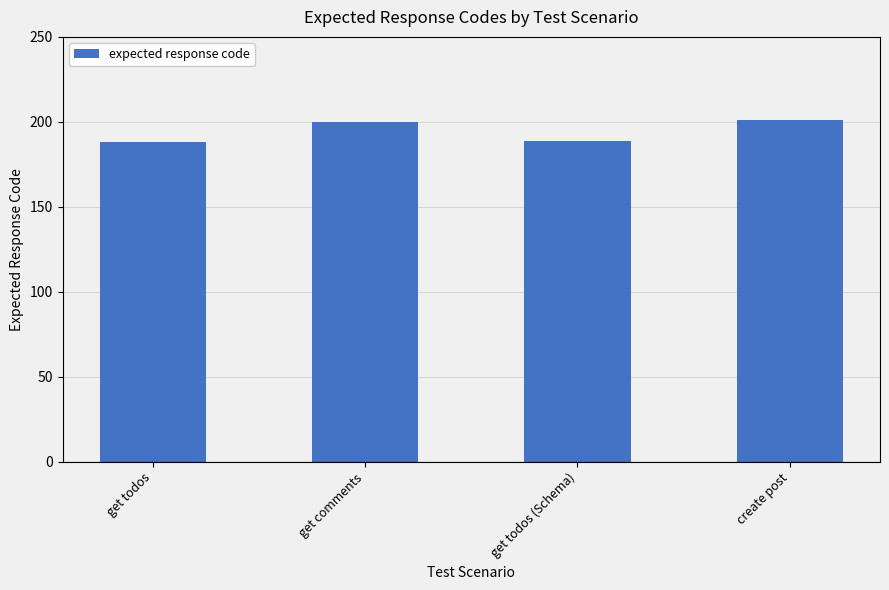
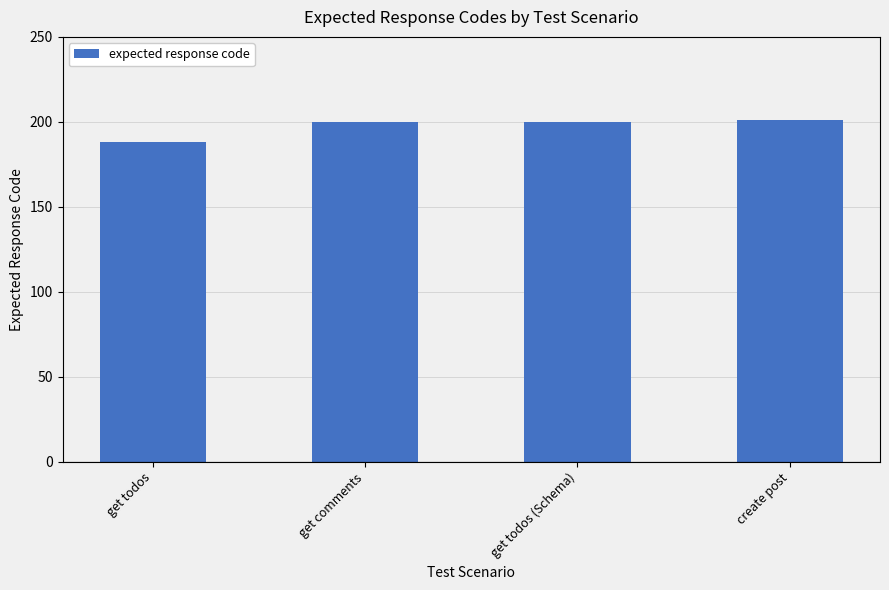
get todos (Schema): 189 -> 200
